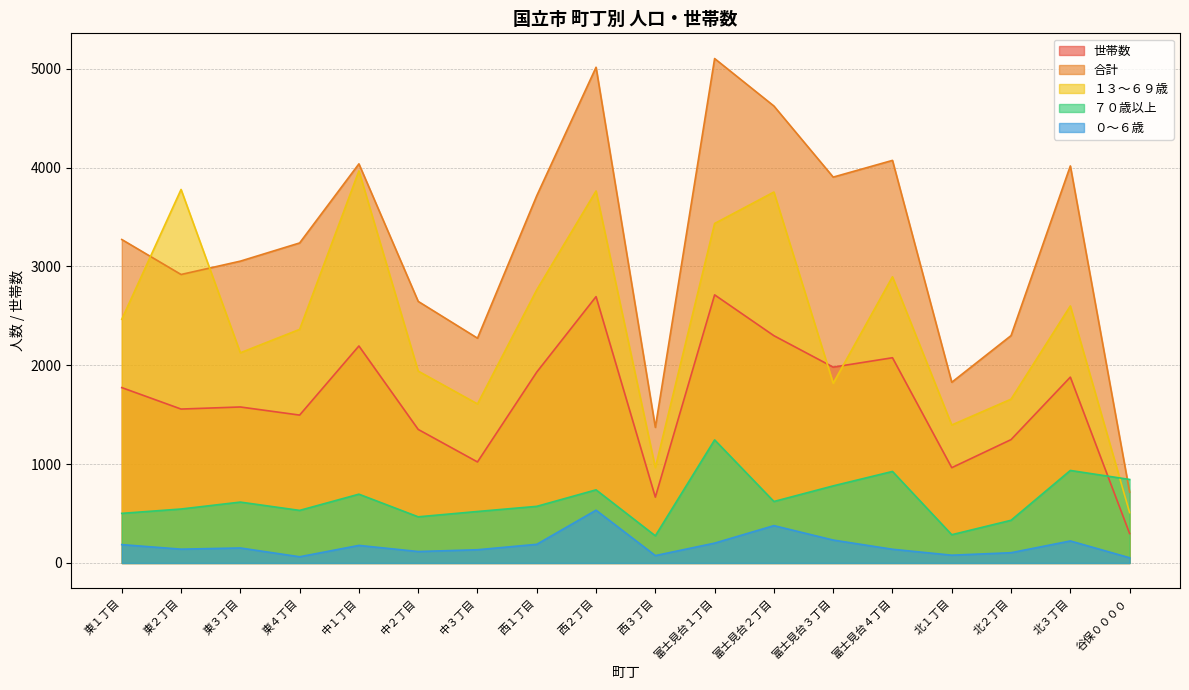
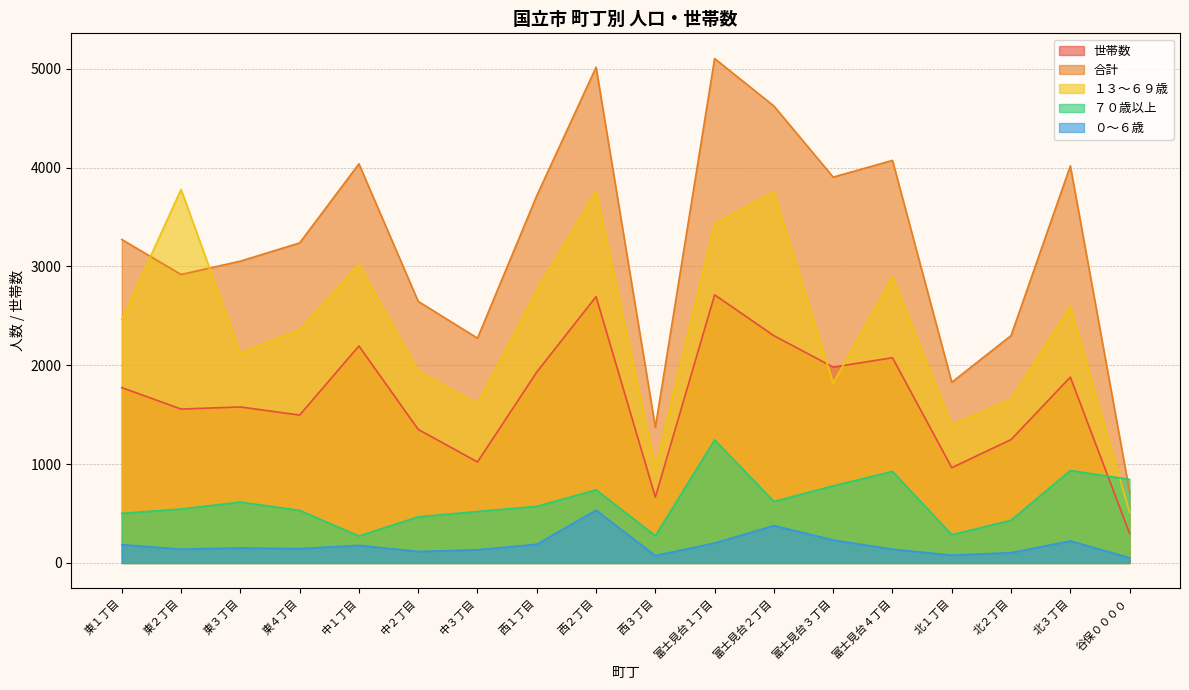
０～６歳, 東４丁目: 60 -> 150
１３～６９歳, 中１丁目: 4000 -> 3000
７０歳以上, 中１丁目: 700 -> 300
